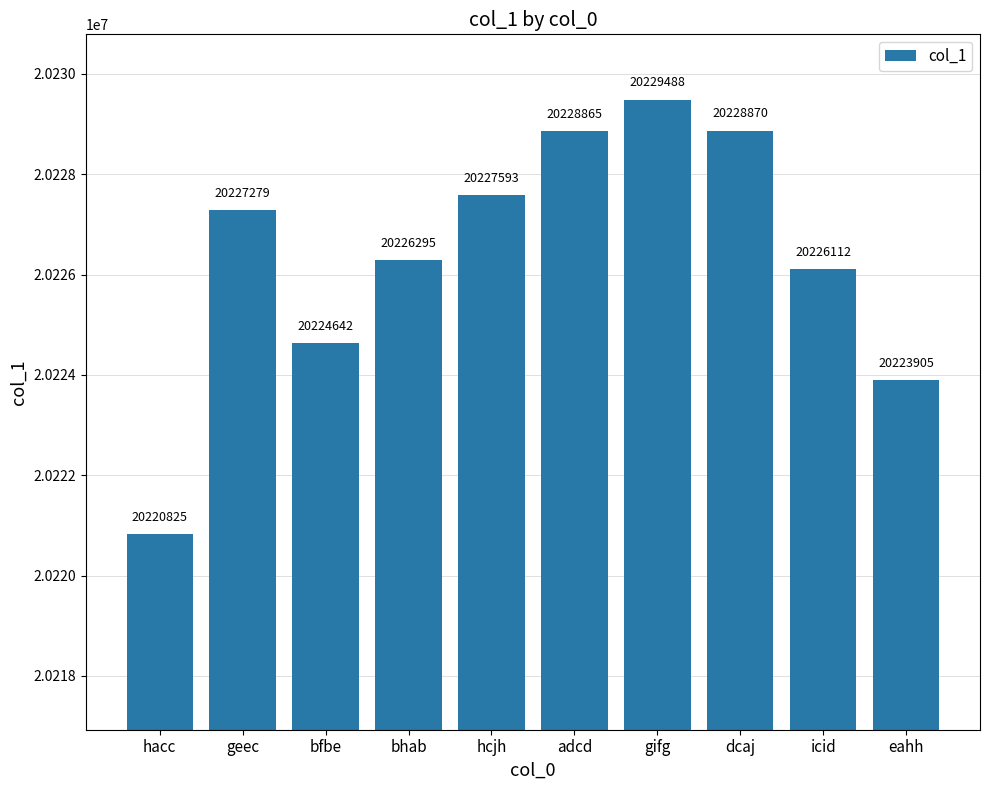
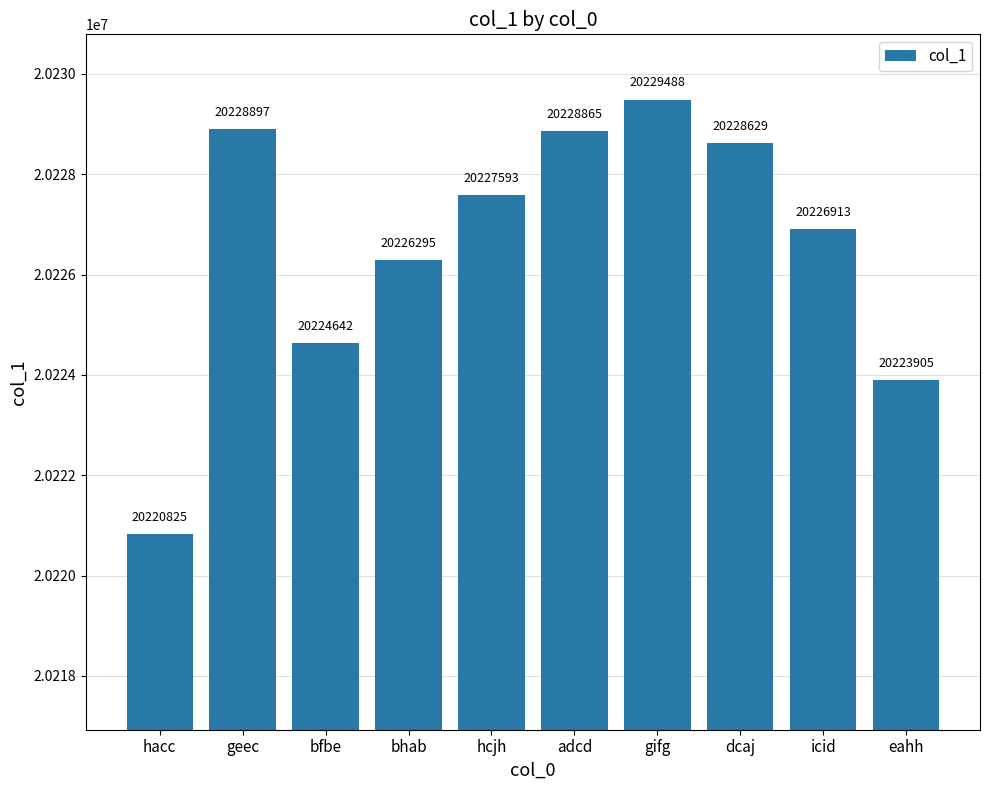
geec: 20227279 -> 20228897
dcaj: 20228870 -> 20228629
icid: 20226112 -> 20226913
